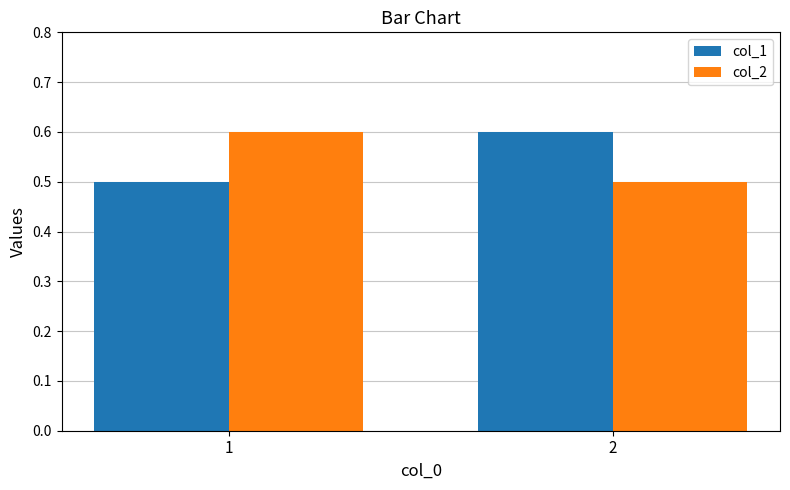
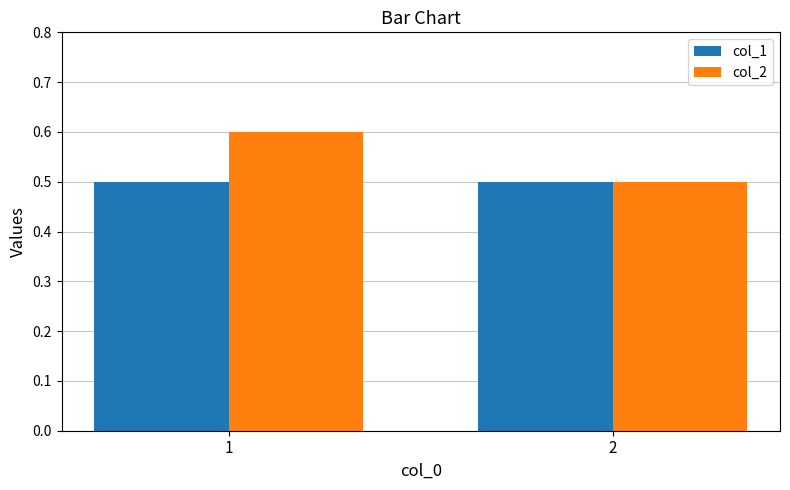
col_1, 2: 0.6 -> 0.5
